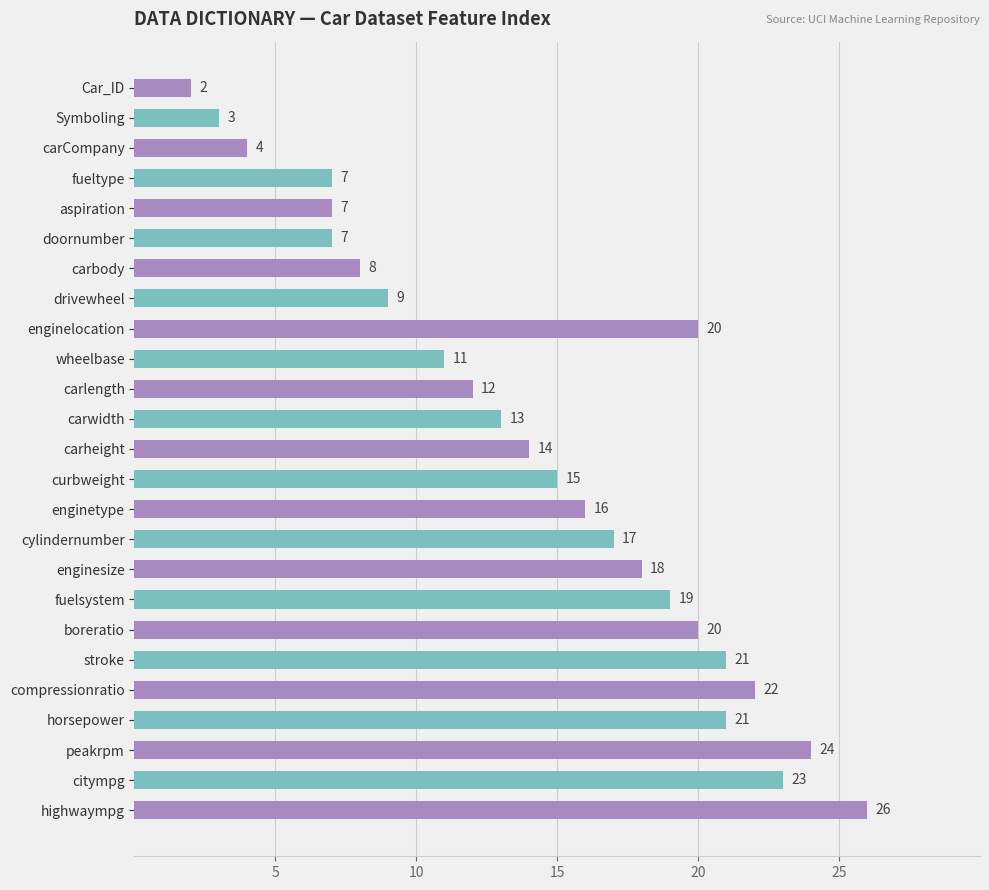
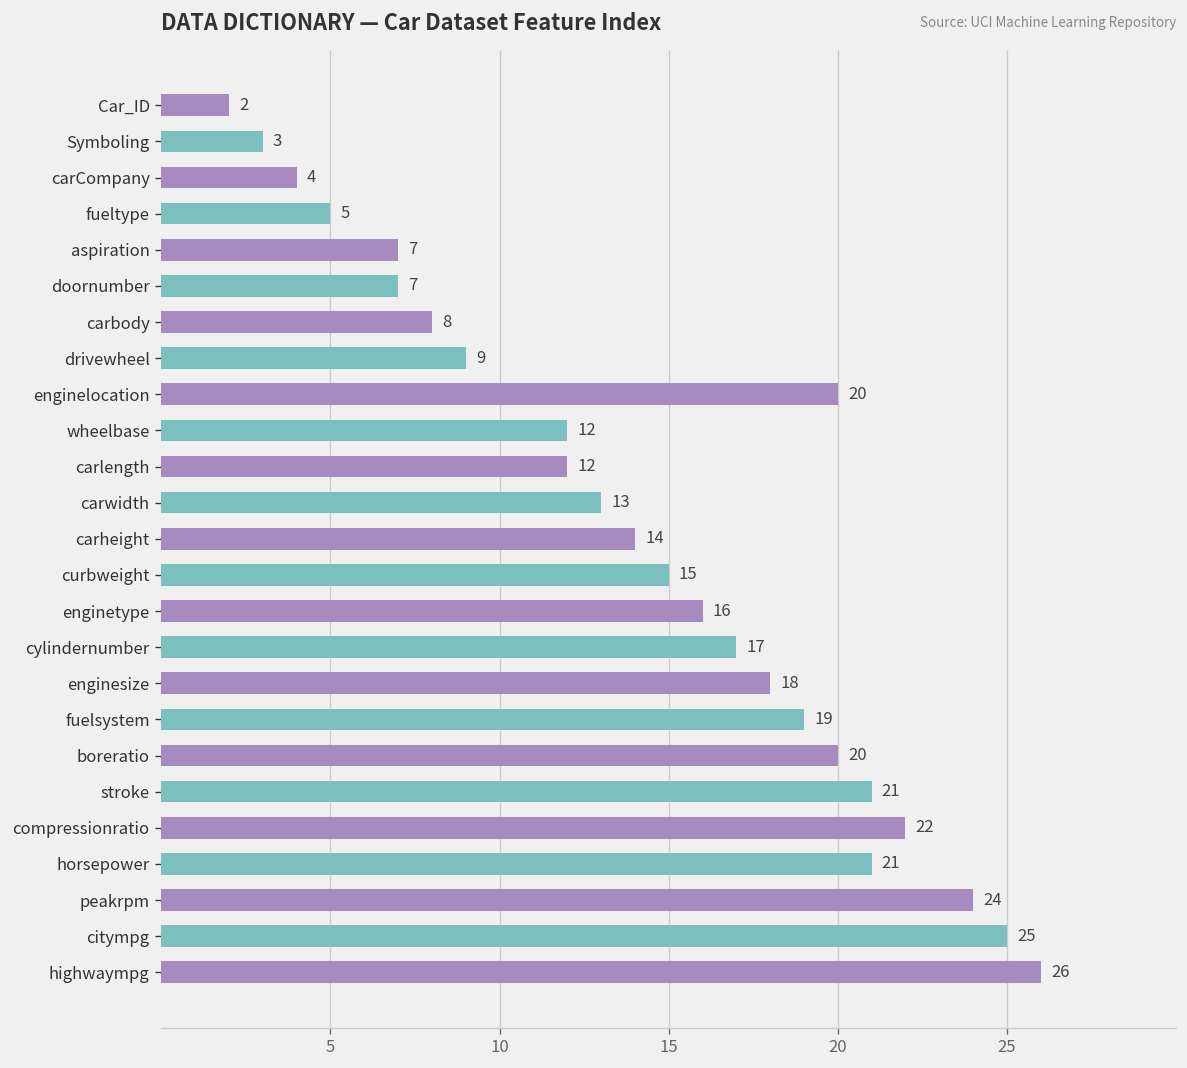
fueltype: 7 -> 5
wheelbase: 11 -> 12
citympg: 23 -> 25
